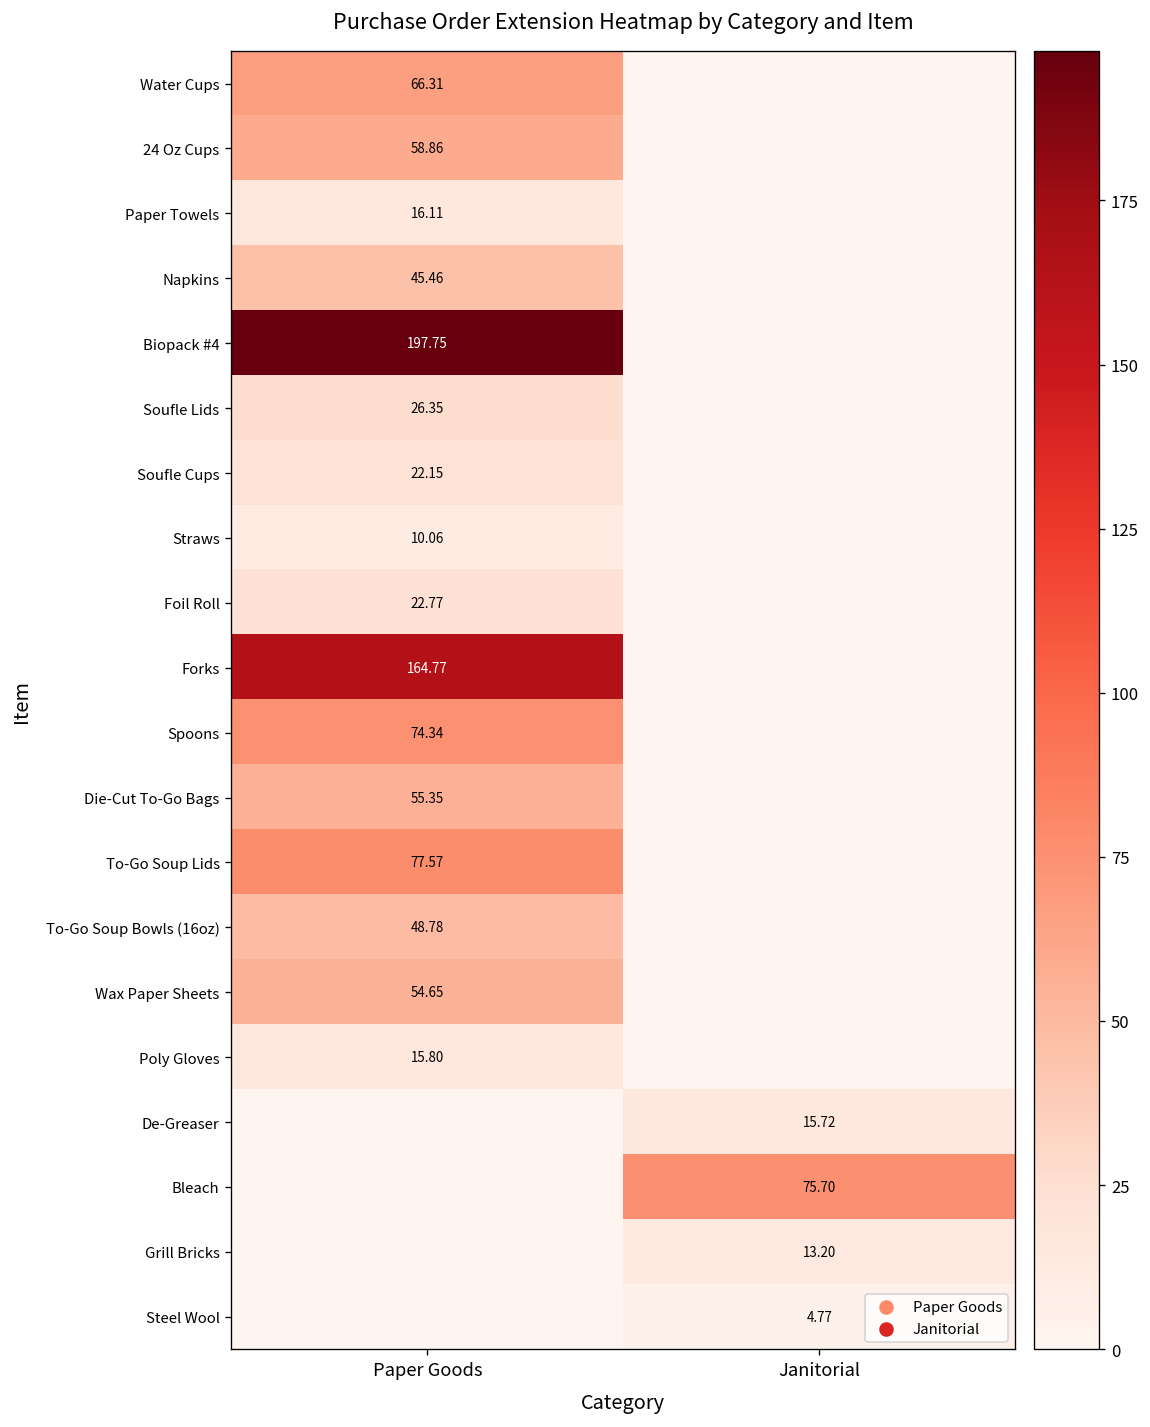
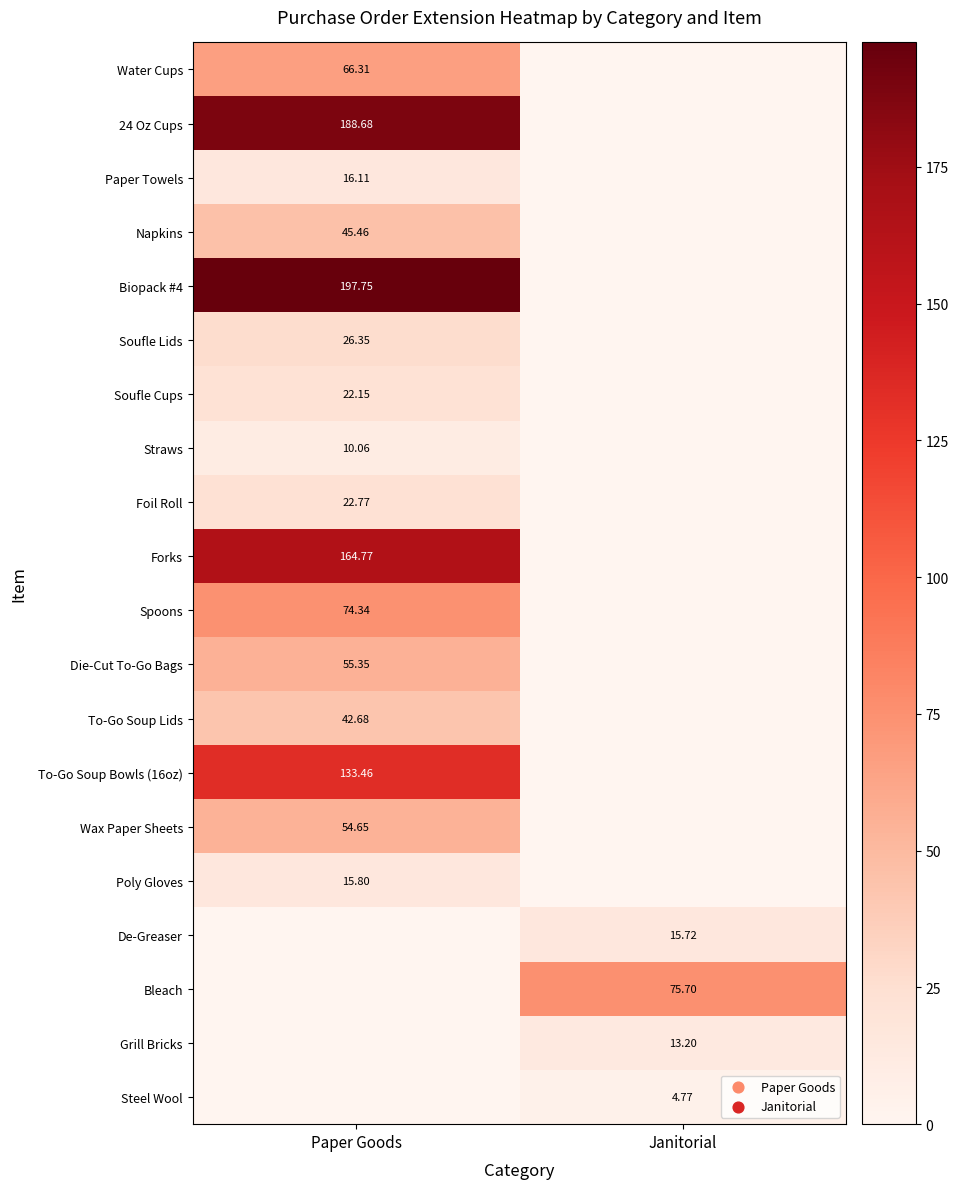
24 Oz Cups, Paper Goods: 58.86 -> 188.68
To-Go Soup Lids, Paper Goods: 77.57 -> 42.68
To-Go Soup Bowls (16oz), Paper Goods: 48.78 -> 133.46
